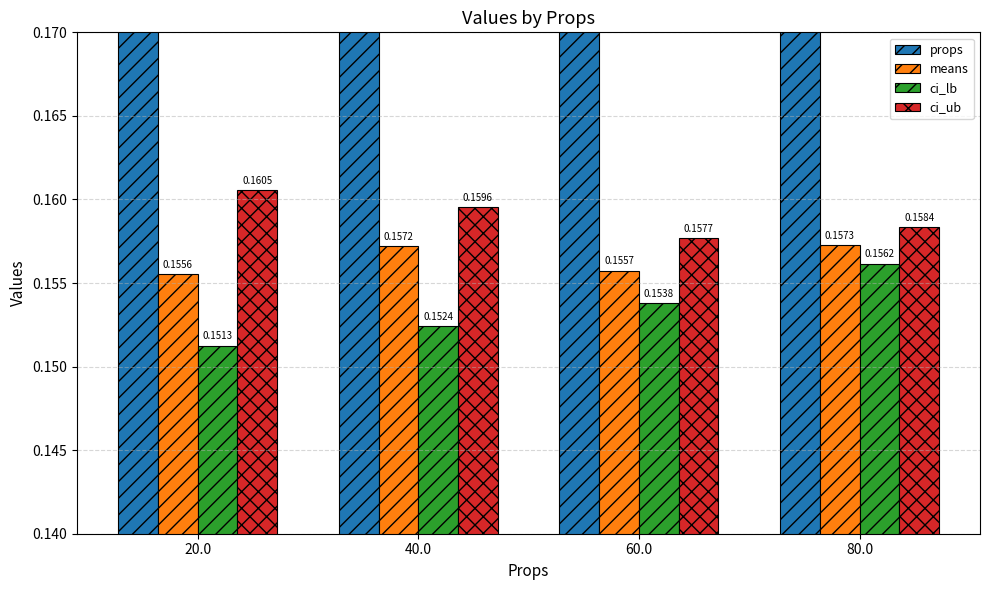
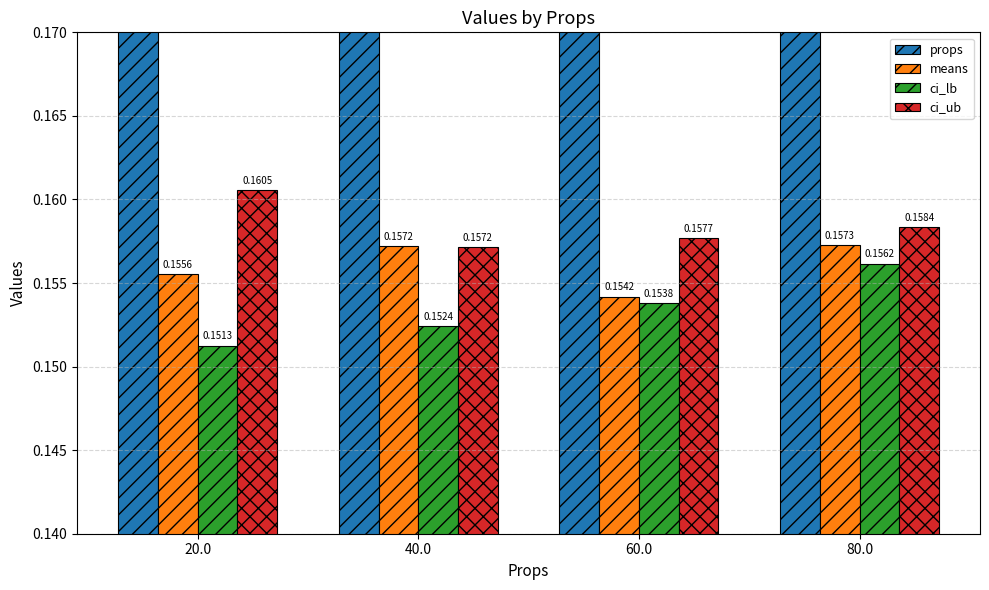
ci_ub, 40.0: 0.1596 -> 0.1572
means, 60.0: 0.1557 -> 0.1542
